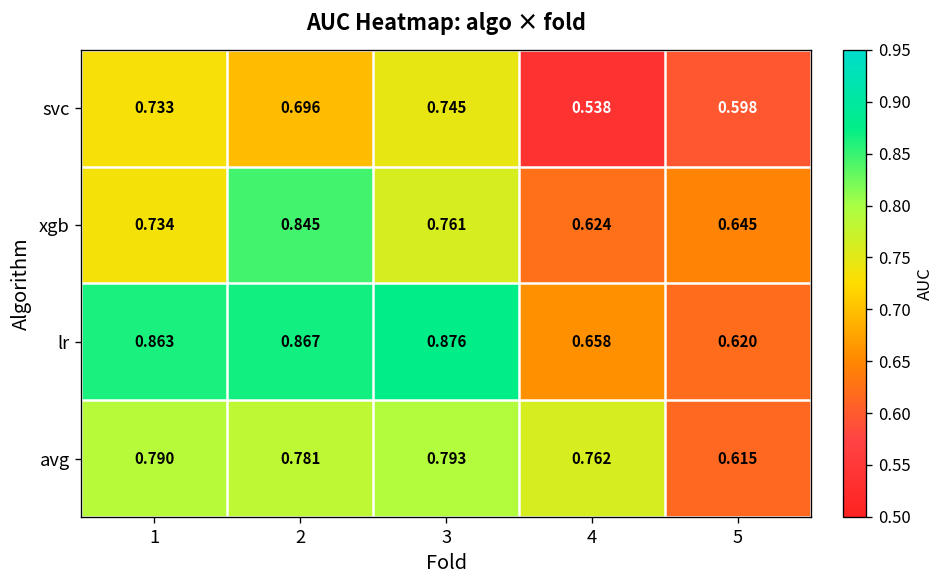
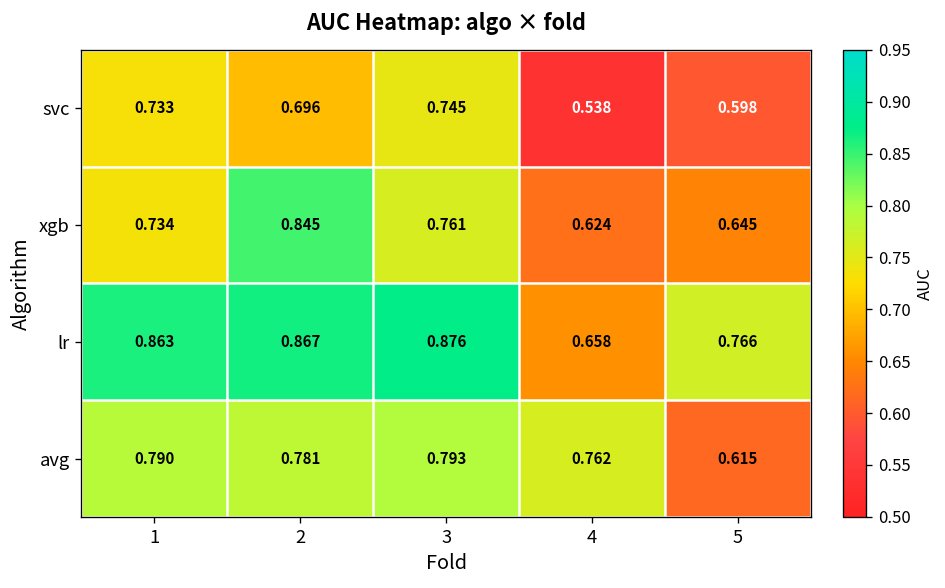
lr, 5: 0.620 -> 0.766
